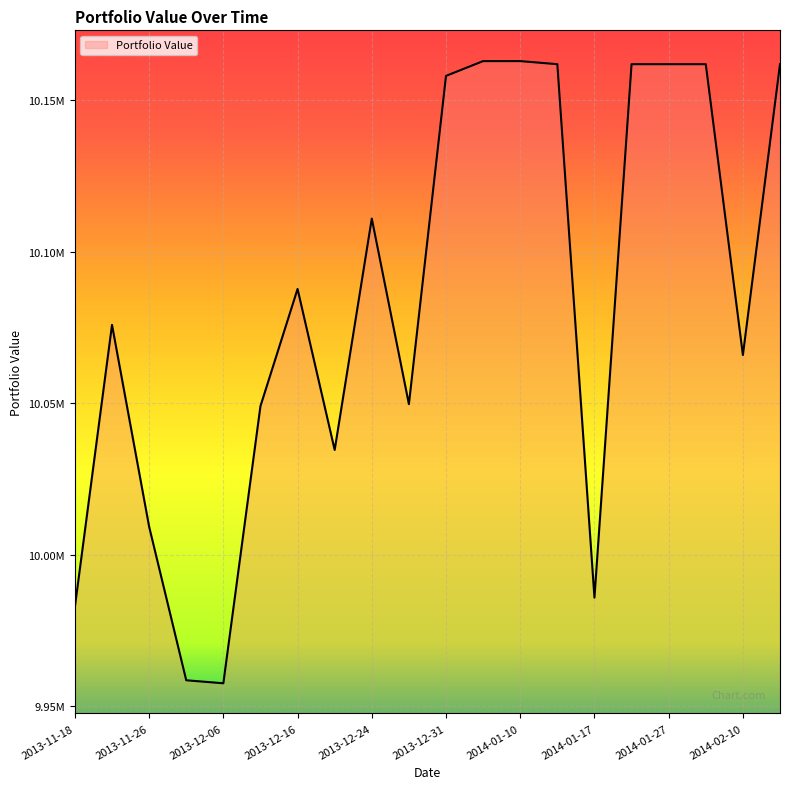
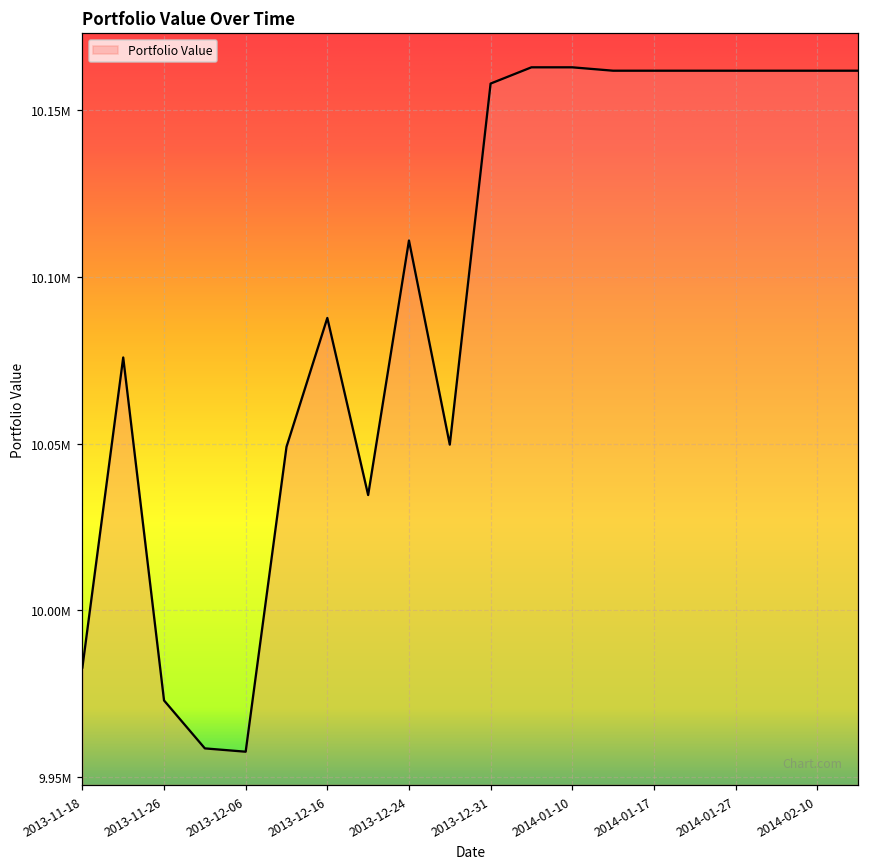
2013-11-26: 10009000 -> 9973000
2014-01-17: 9986000 -> 10162000
2014-02-10: 10066000 -> 10162000
